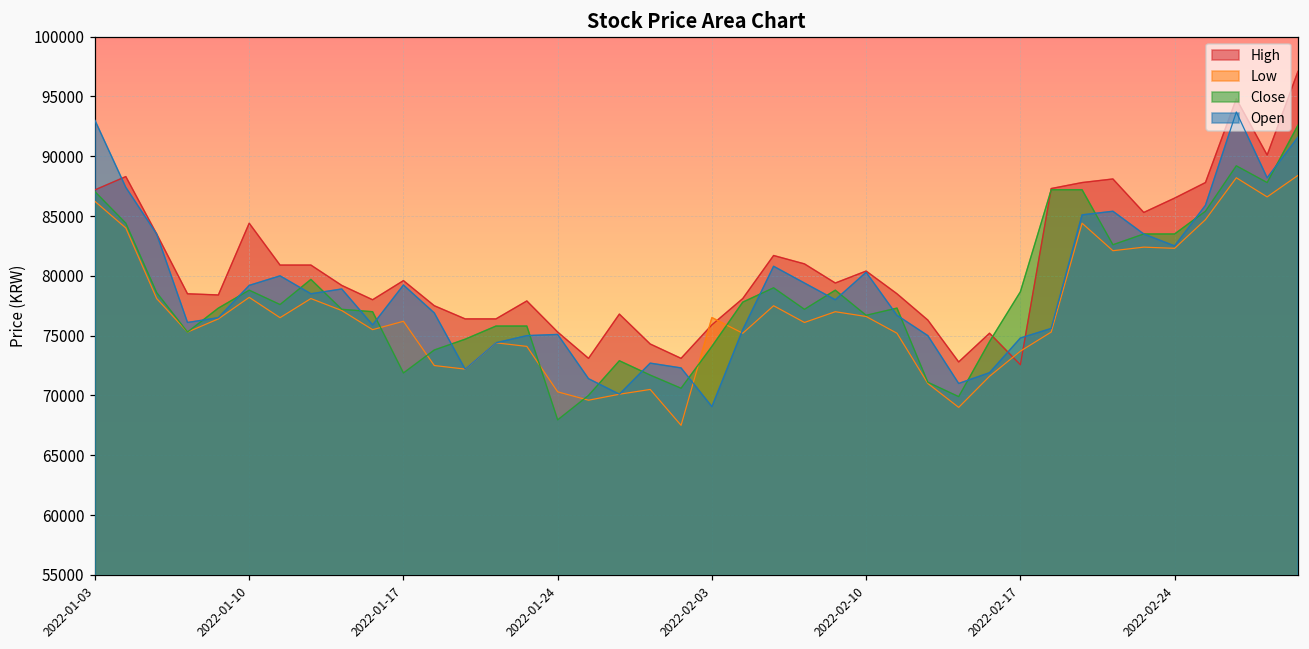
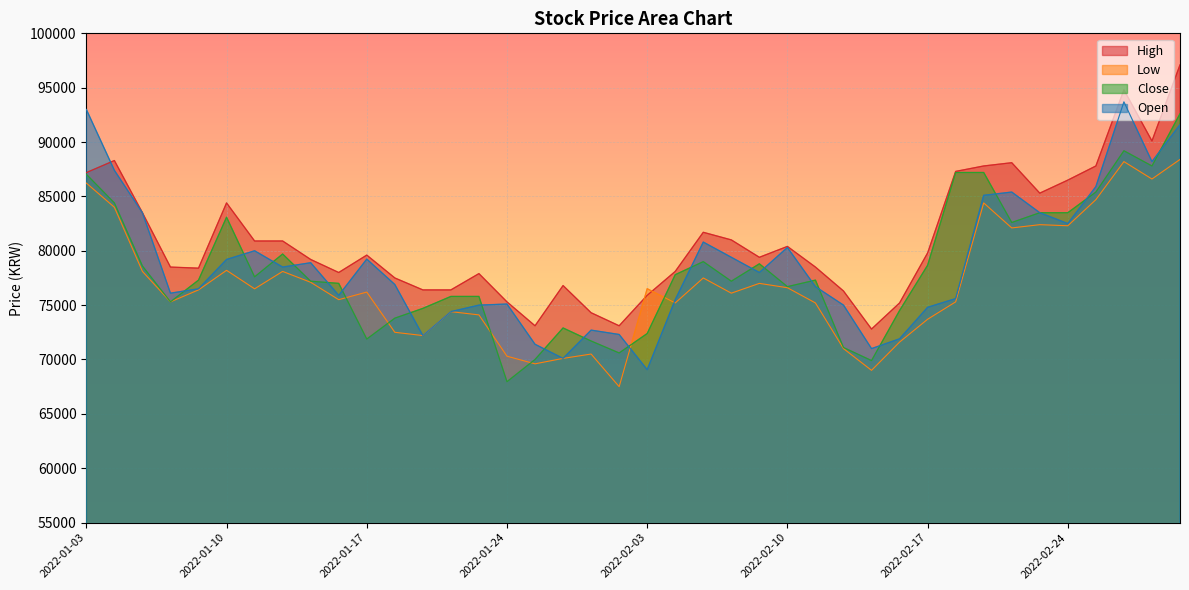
Close, 2022-01-10: 78800 -> 83100
Close, 2022-02-03: 74100 -> 72400
High, 2022-02-17: 72600 -> 79800
